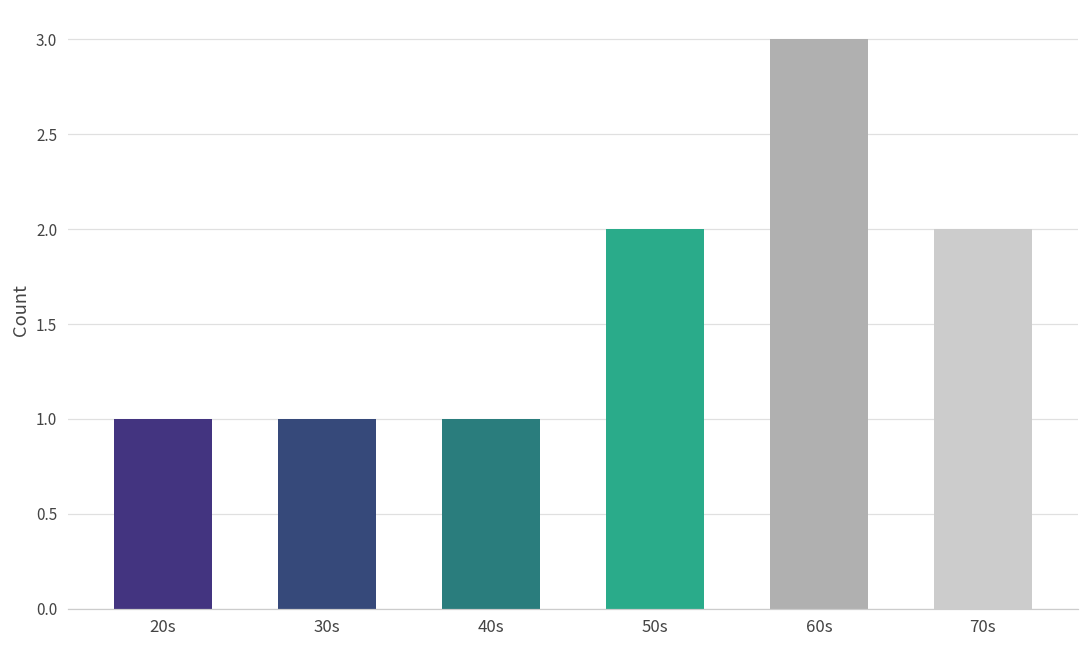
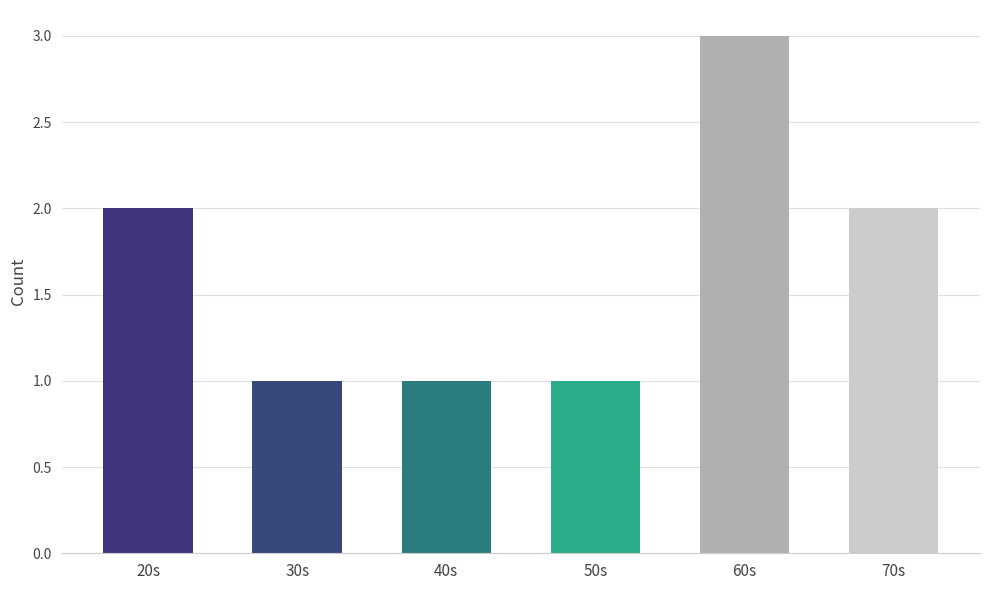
20s: 1 -> 2
50s: 2 -> 1
